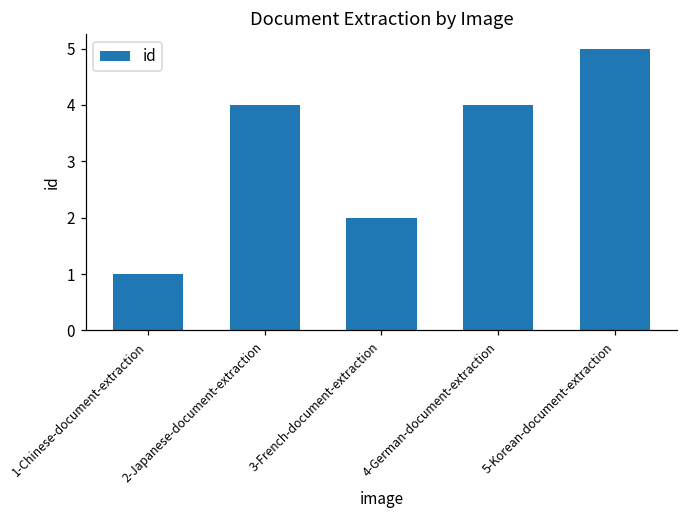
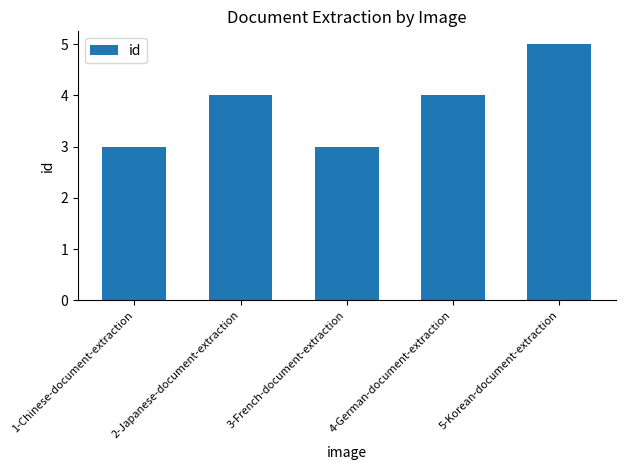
1-Chinese-document-extraction: 1 -> 3
3-French-document-extraction: 2 -> 3
